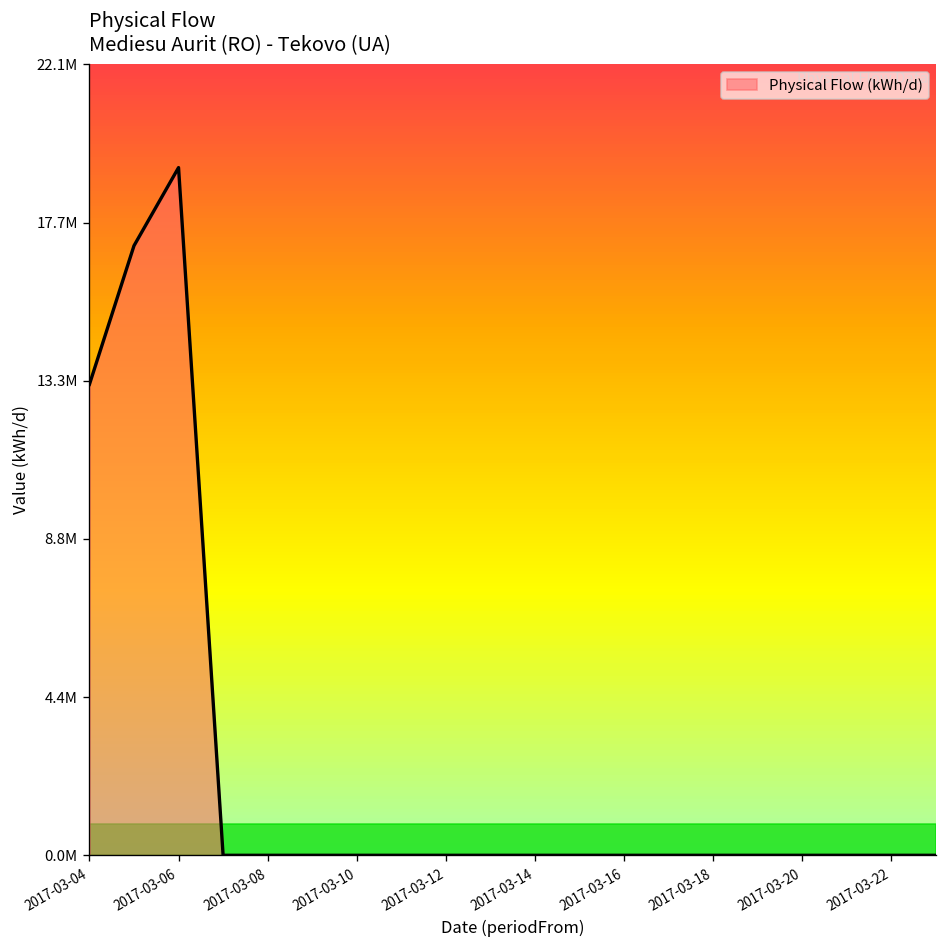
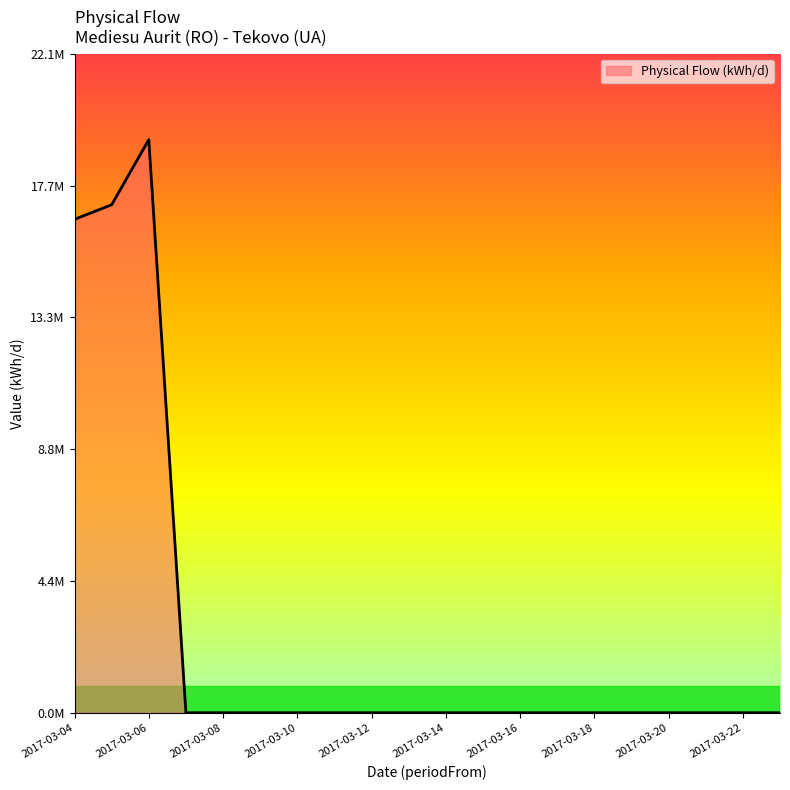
2017-03-04: 13200000 -> 16600000
